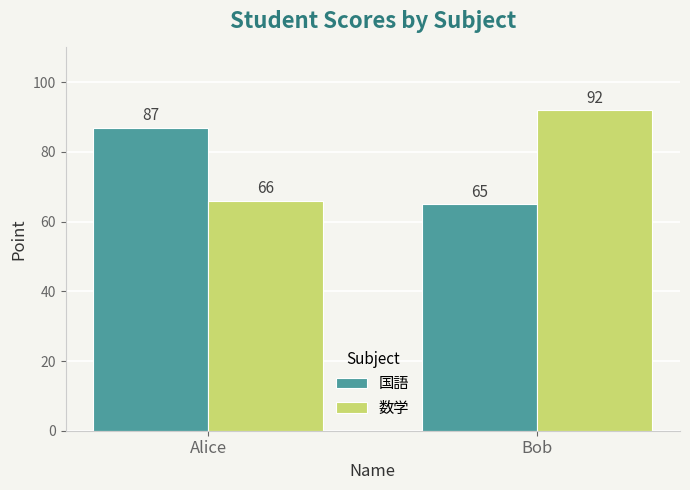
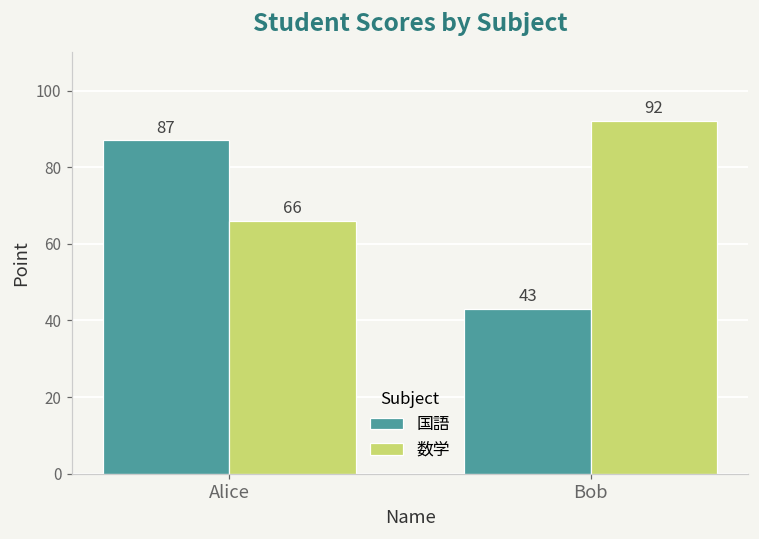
国語, Bob: 65 -> 43
